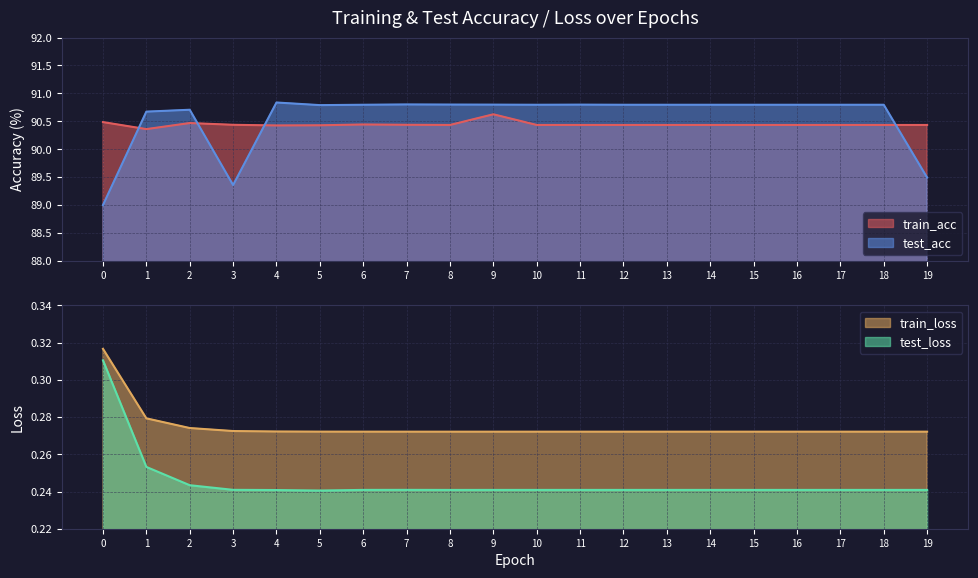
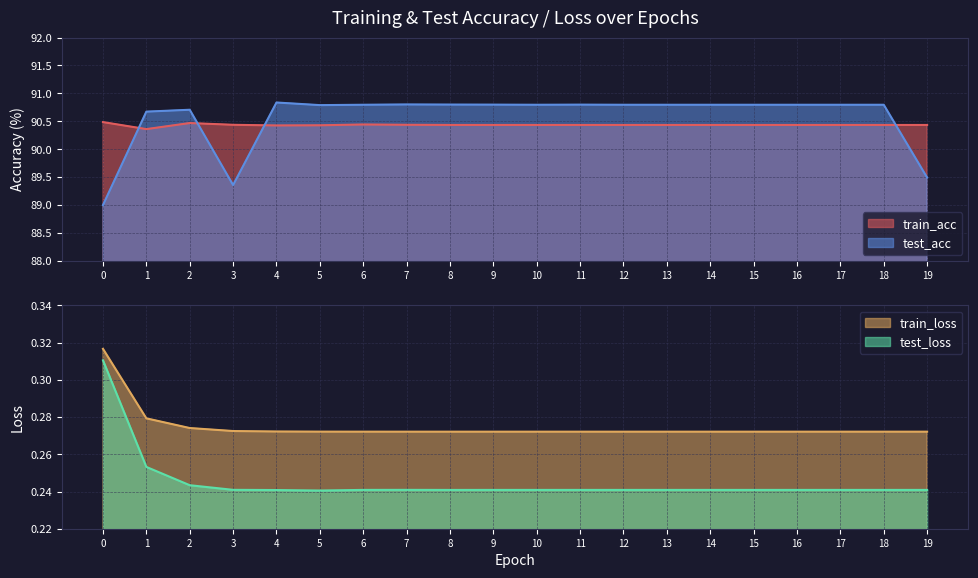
Training & Test Accuracy / Loss over Epochs, train_acc, 9: 90.6 -> 90.4
